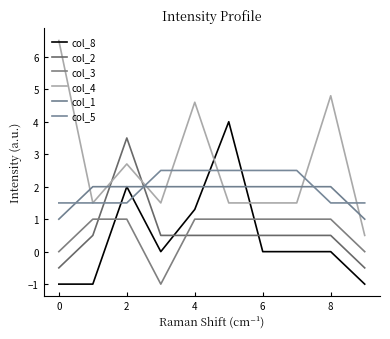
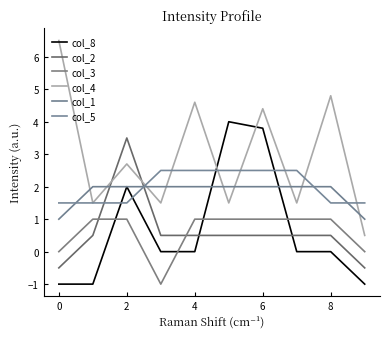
col_8, 4: 1.3 -> 0.0
col_8, 6: 0.0 -> 3.8
col_4, 6: 1.5 -> 4.4
